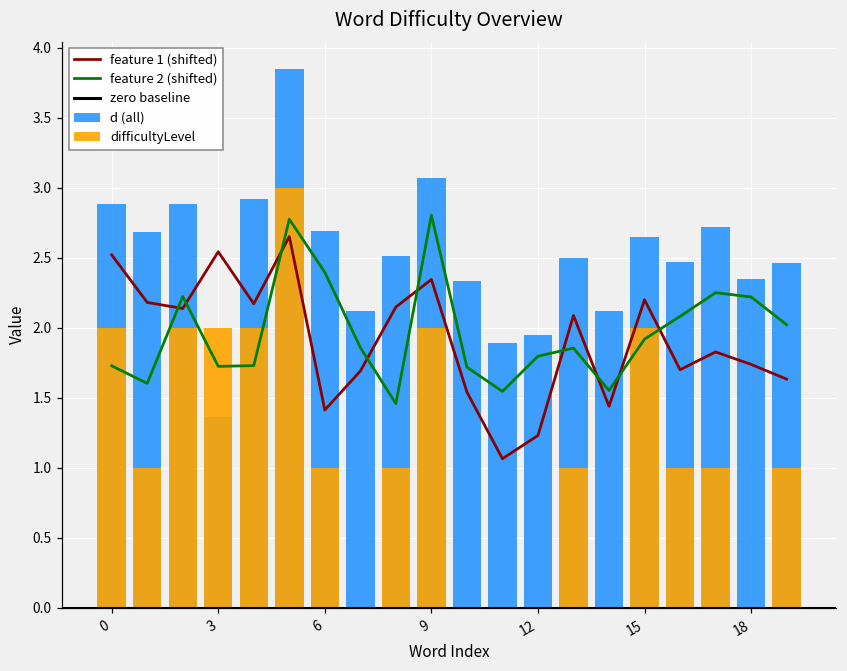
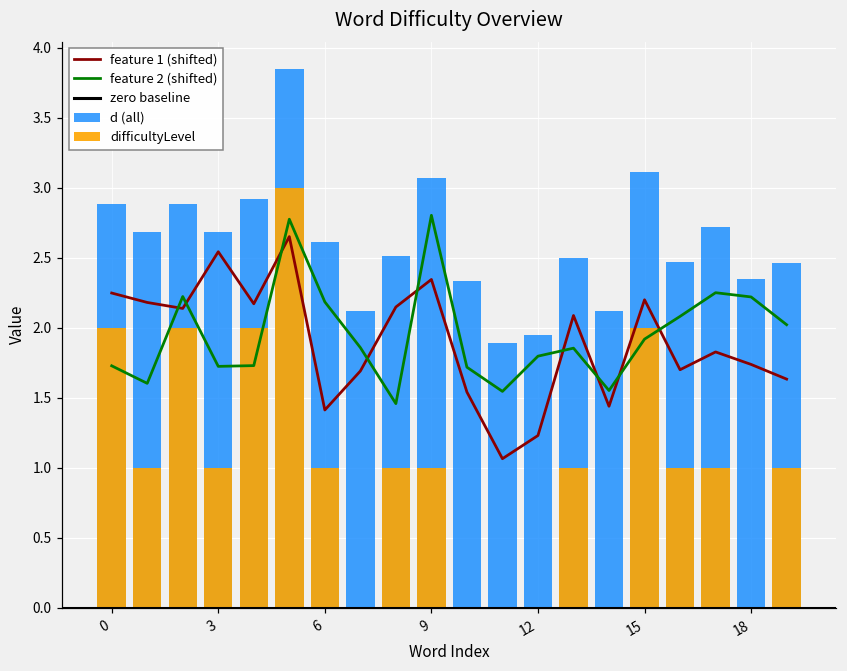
feature 1 (shifted), 0: 2.52 -> 2.25
d (all), 3: 1.36 -> 2.68
difficultyLevel, 3: 2 -> 1
d (all), 6: 2.69 -> 2.61
feature 2 (shifted), 6: 2.40 -> 2.18
difficultyLevel, 9: 2 -> 1
d (all), 15: 2.65 -> 3.11
